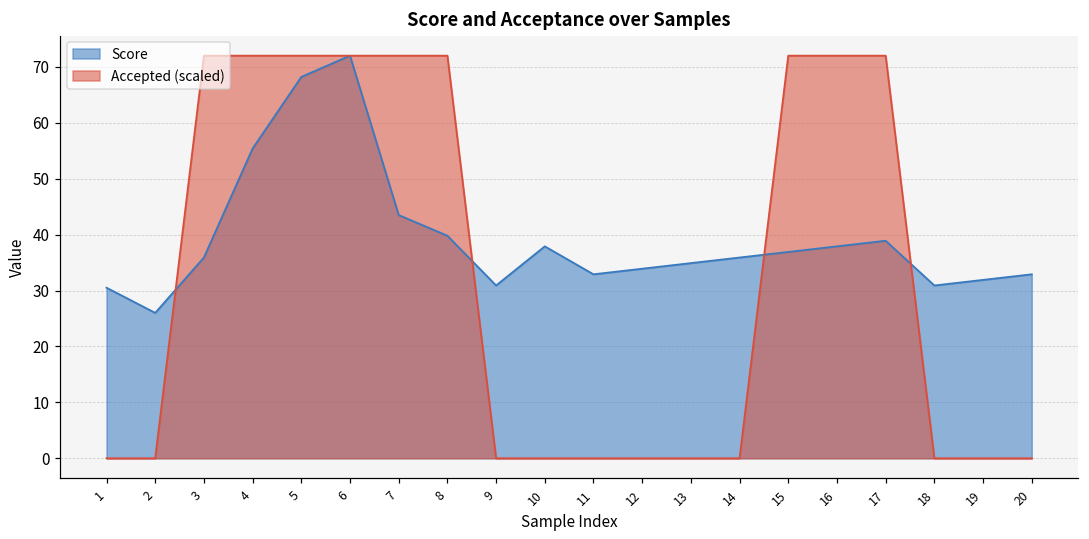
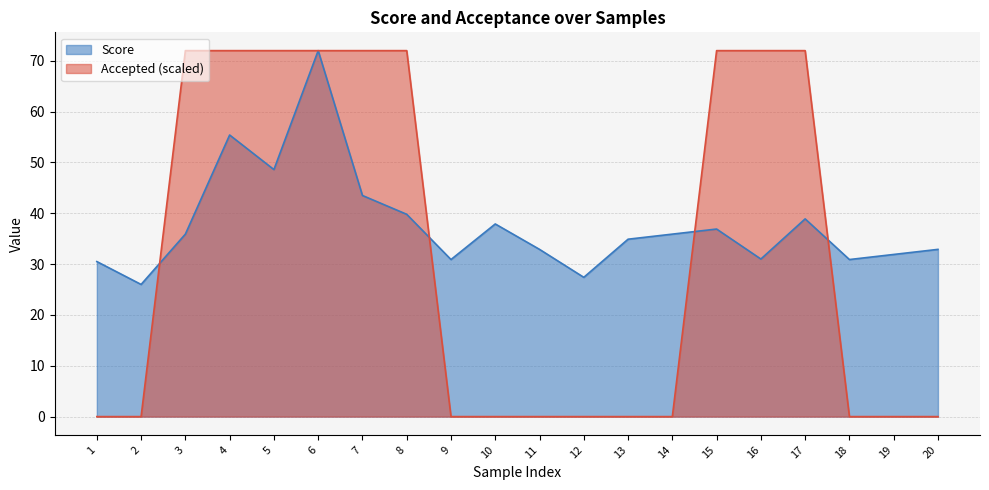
Score, 5: 68 -> 49
Score, 12: 34 -> 27
Score, 16: 38 -> 31
